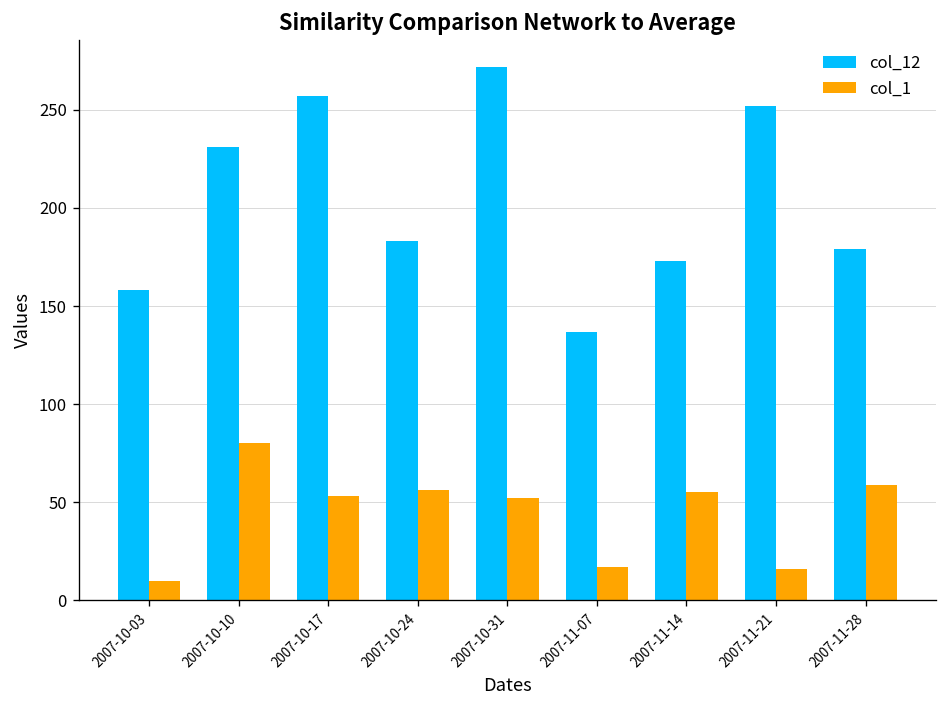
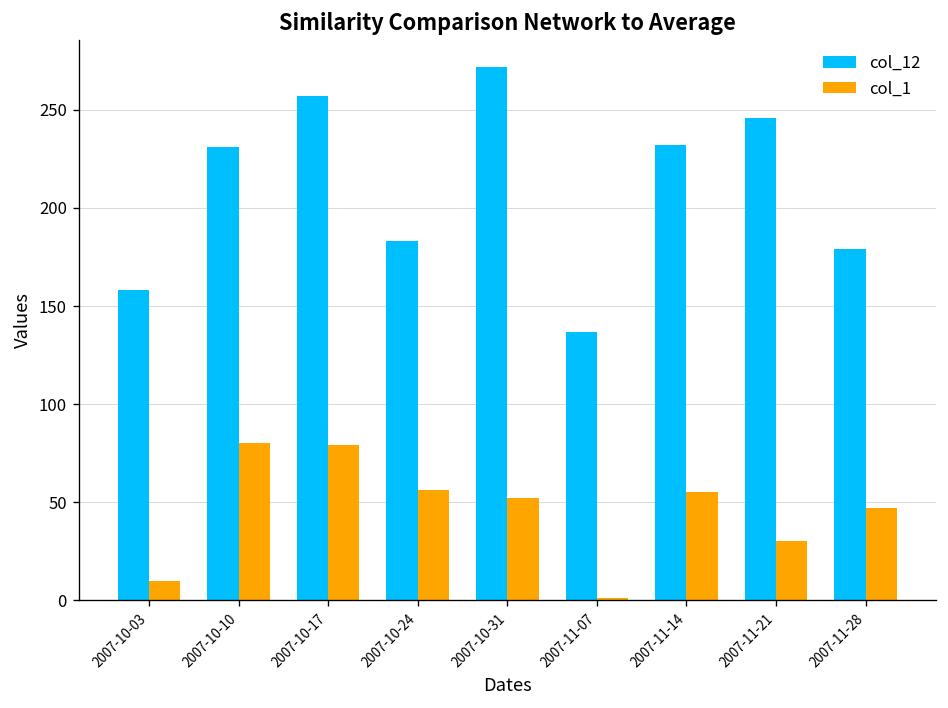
col_1, 2007-10-17: 53 -> 79
col_1, 2007-11-07: 17 -> 1
col_12, 2007-11-14: 173 -> 232
col_12, 2007-11-21: 252 -> 246
col_1, 2007-11-21: 16 -> 30
col_1, 2007-11-28: 59 -> 47
